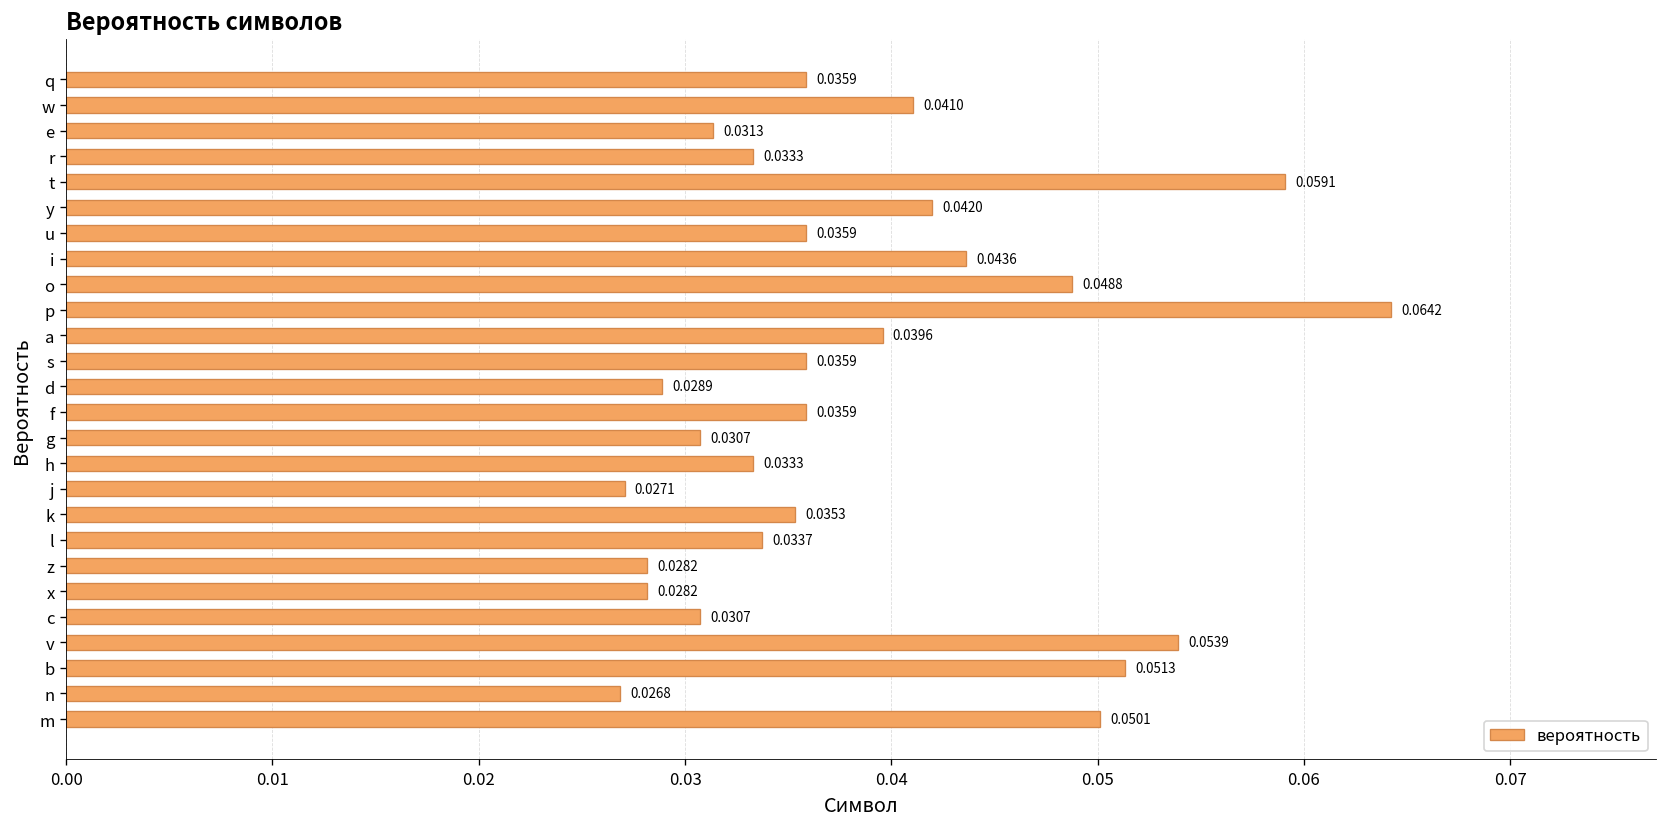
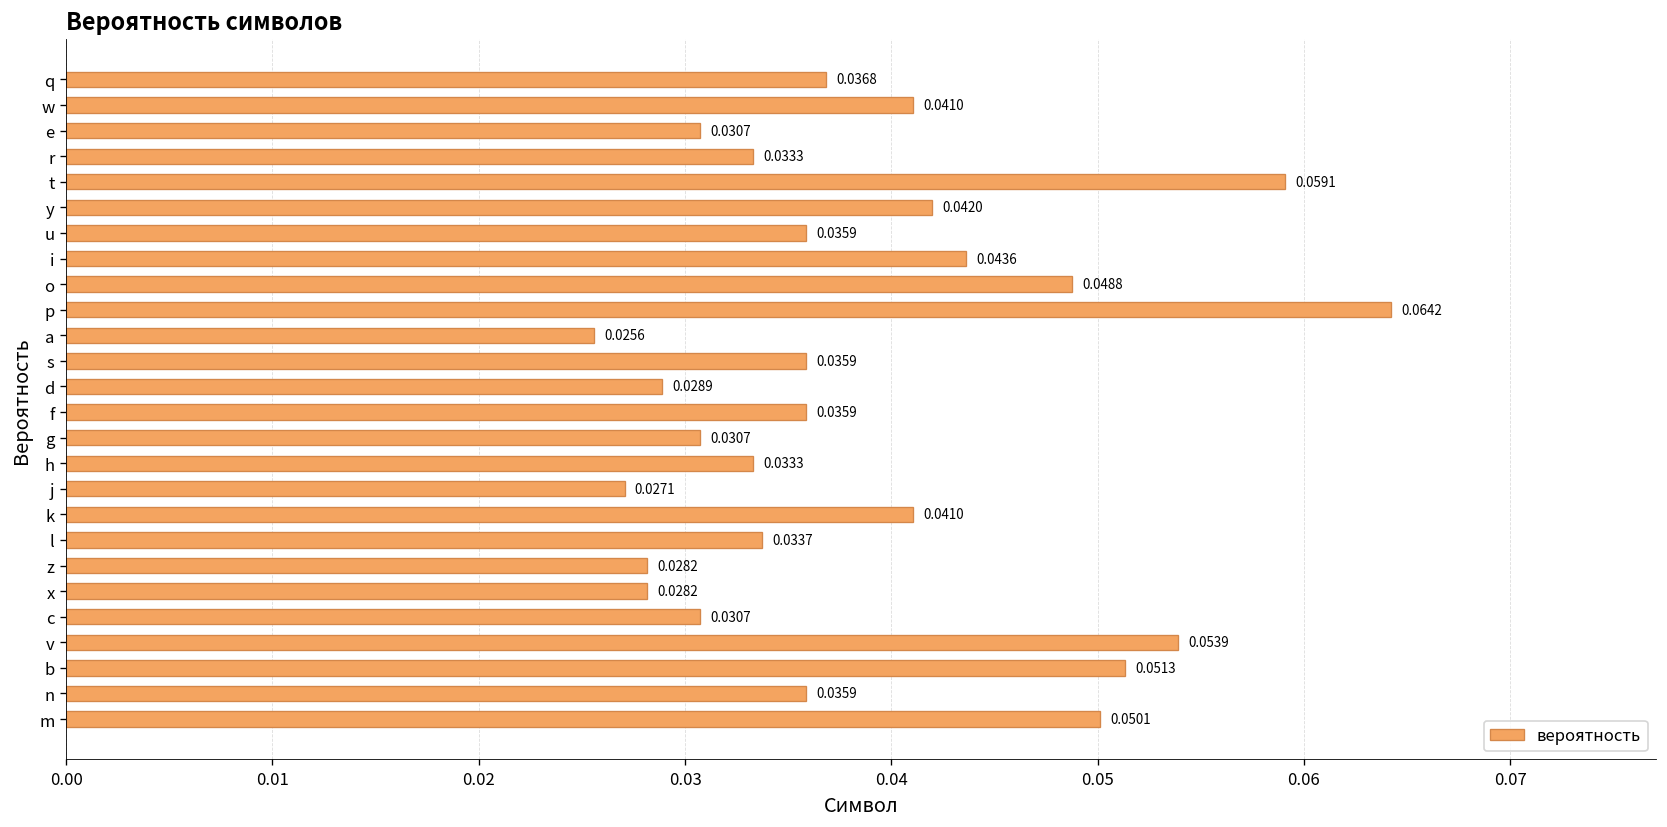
q: 0.0359 -> 0.0368
e: 0.0313 -> 0.0307
a: 0.0396 -> 0.0256
k: 0.0353 -> 0.0410
n: 0.0268 -> 0.0359
